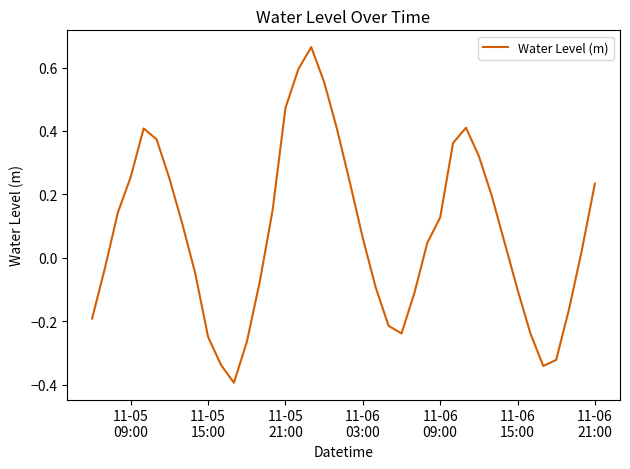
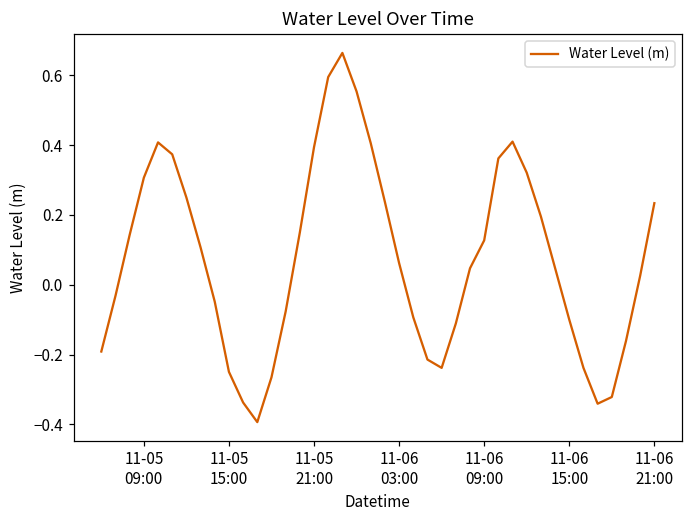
11-05 09:00: 0.26 -> 0.31
11-05 21:00: 0.47 -> 0.39
